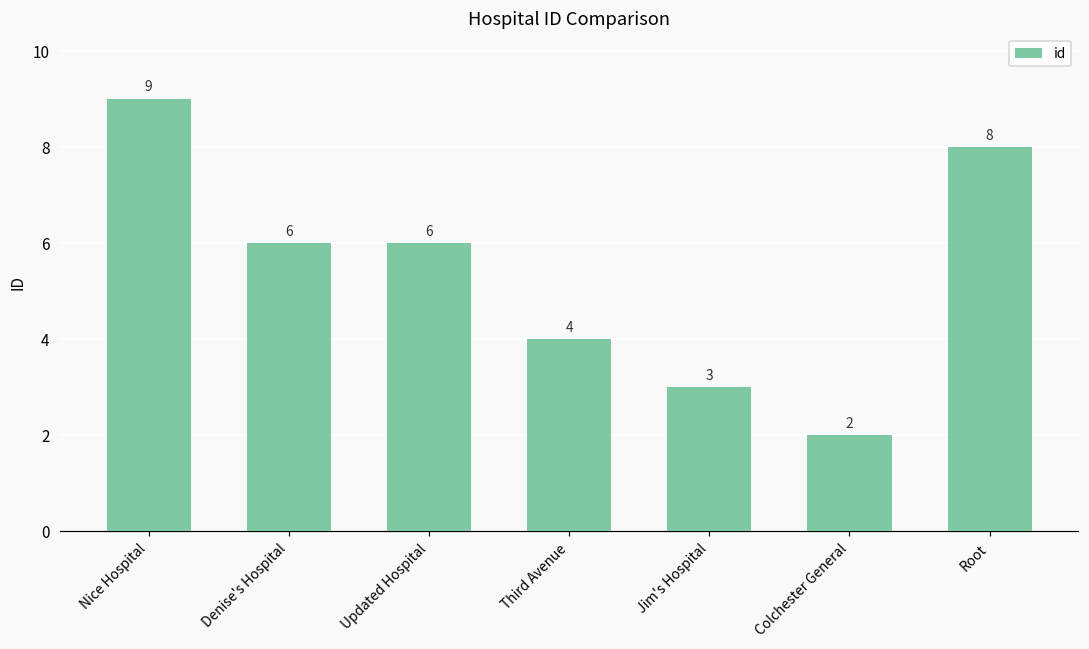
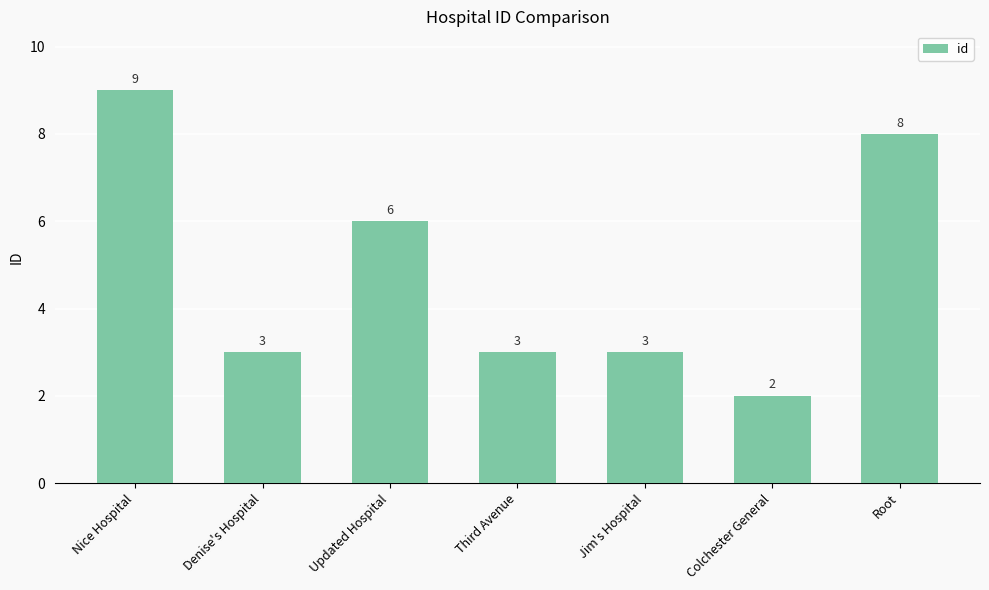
Denise's Hospital: 6 -> 3
Third Avenue: 4 -> 3
